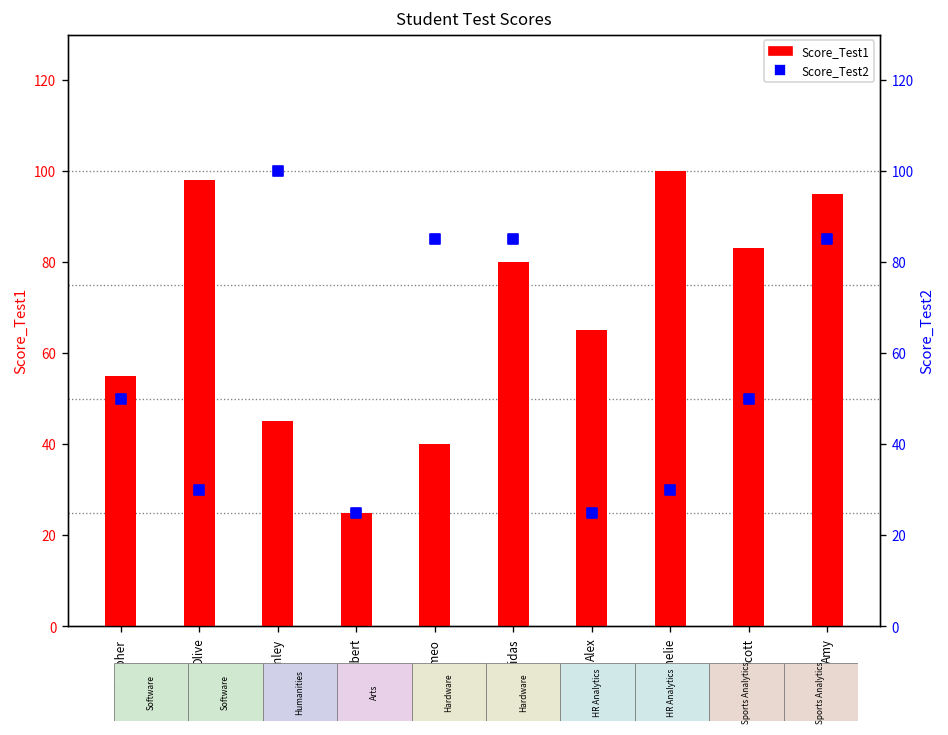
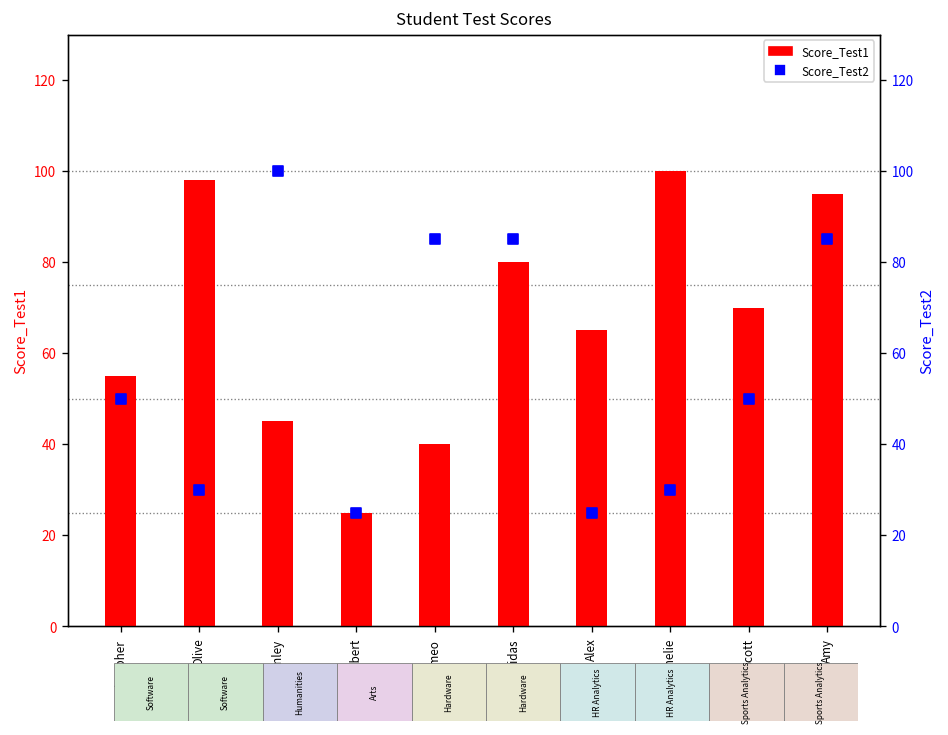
Student Test Scores, Score_Test1, Scott: 83 -> 70
